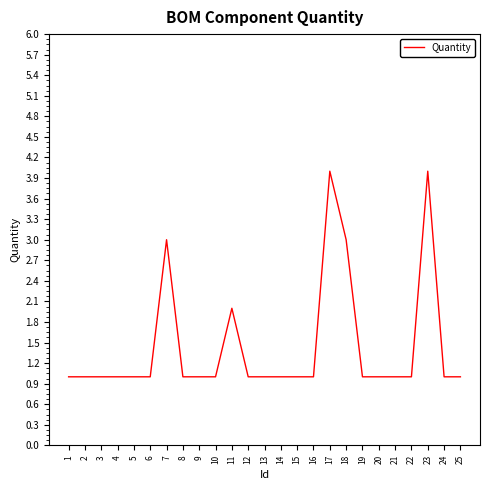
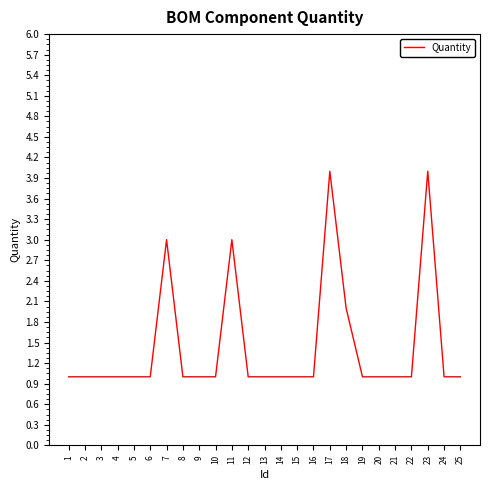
11: 2 -> 3
18: 3 -> 2
